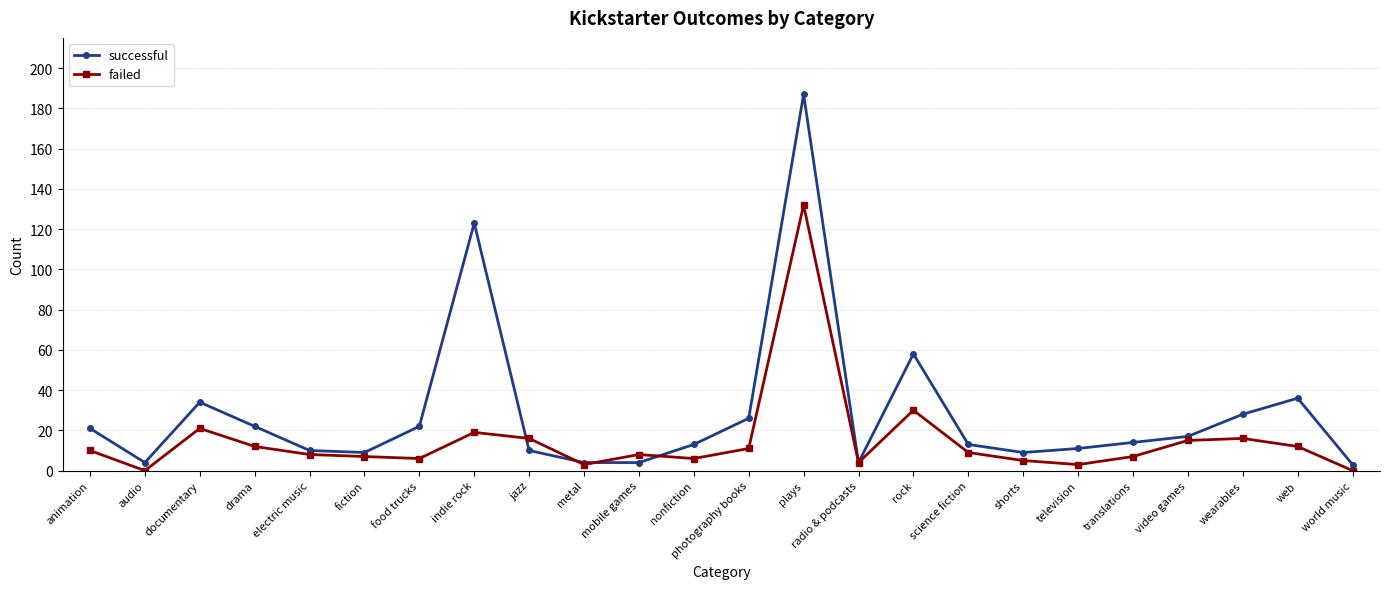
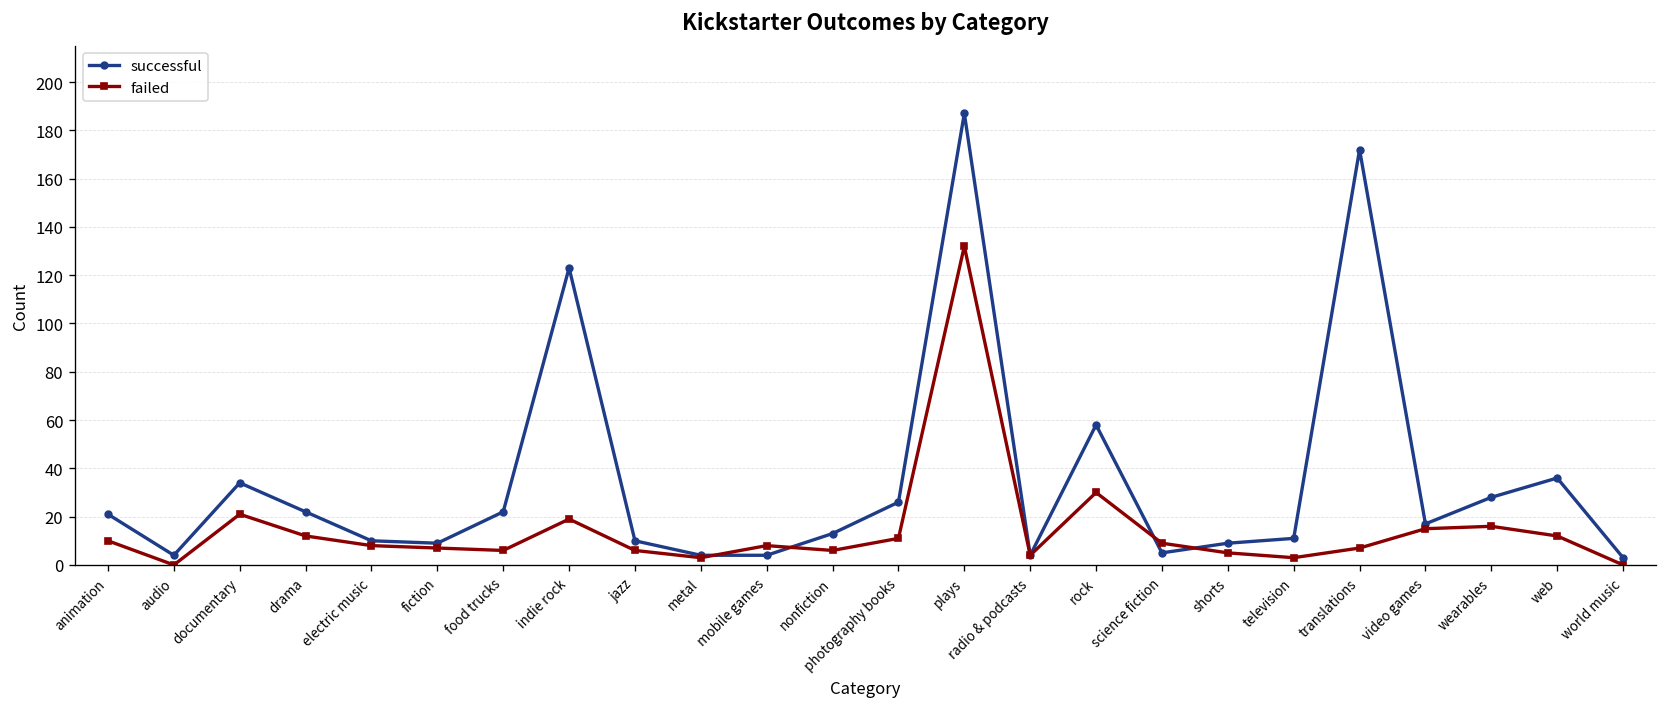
failed, jazz: 16 -> 6
successful, science fiction: 13 -> 5
successful, translations: 14 -> 172
